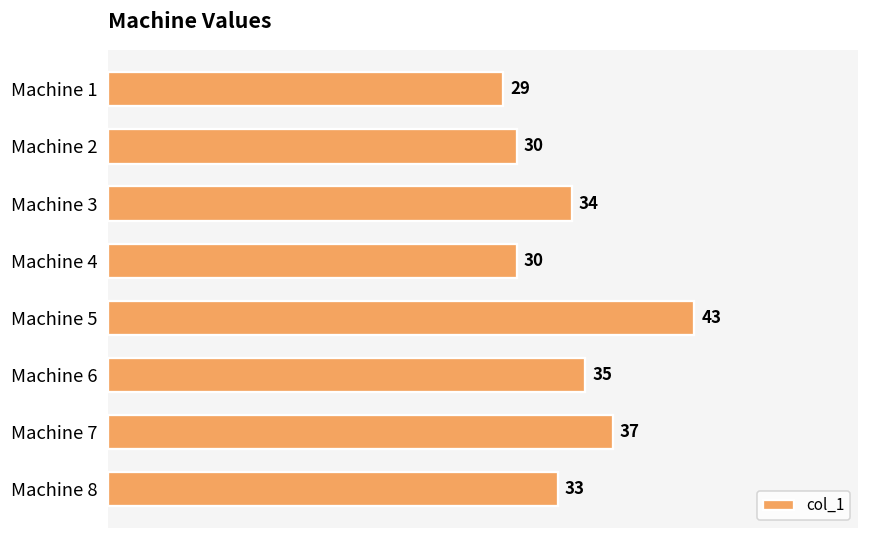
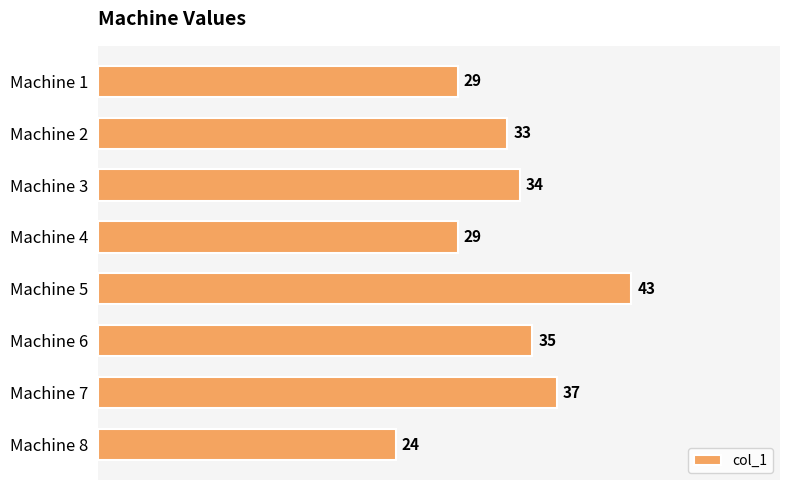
Machine 2: 30 -> 33
Machine 4: 30 -> 29
Machine 8: 33 -> 24
